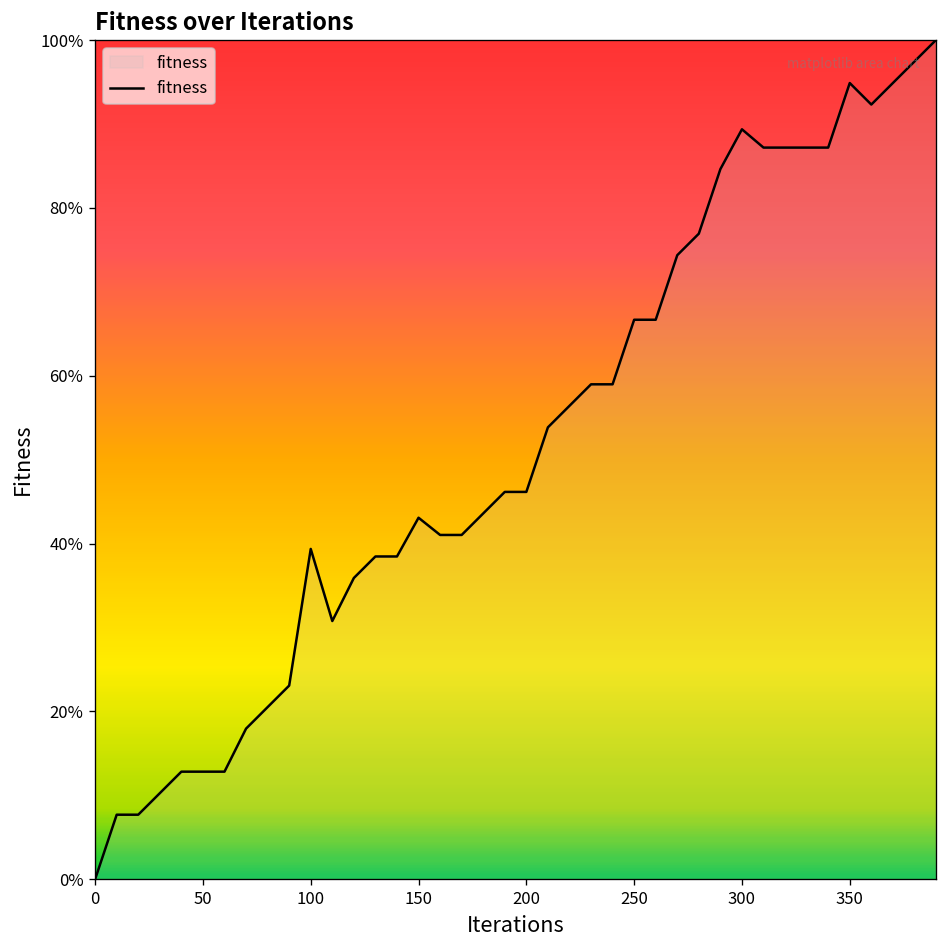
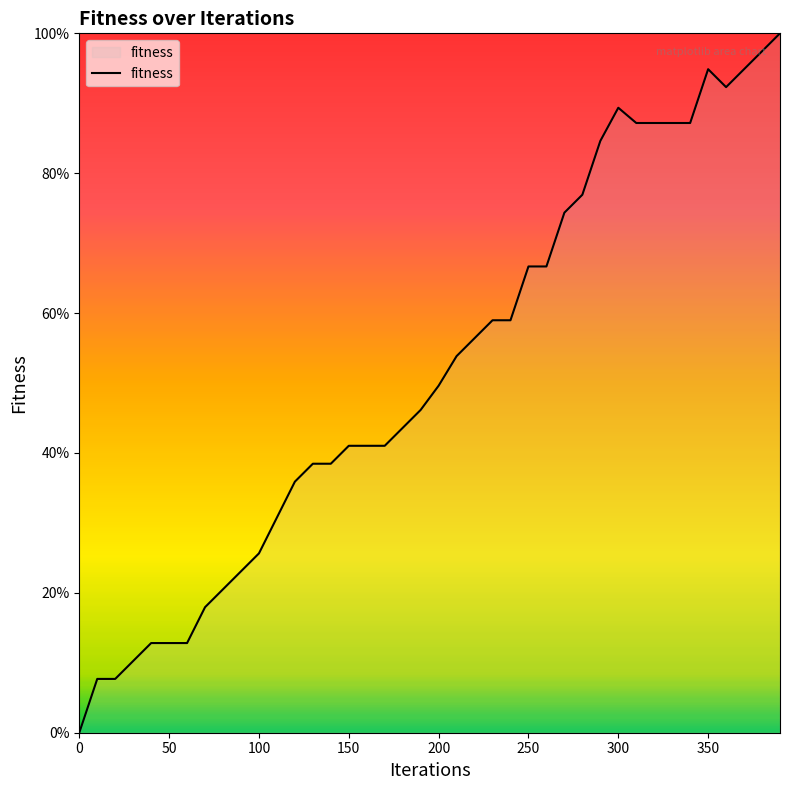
100: 39% -> 26%
150: 43% -> 41%
200: 46% -> 50%
